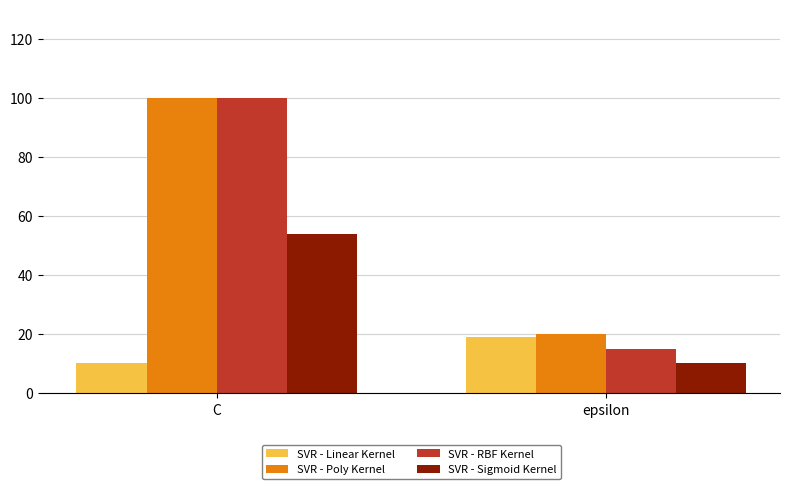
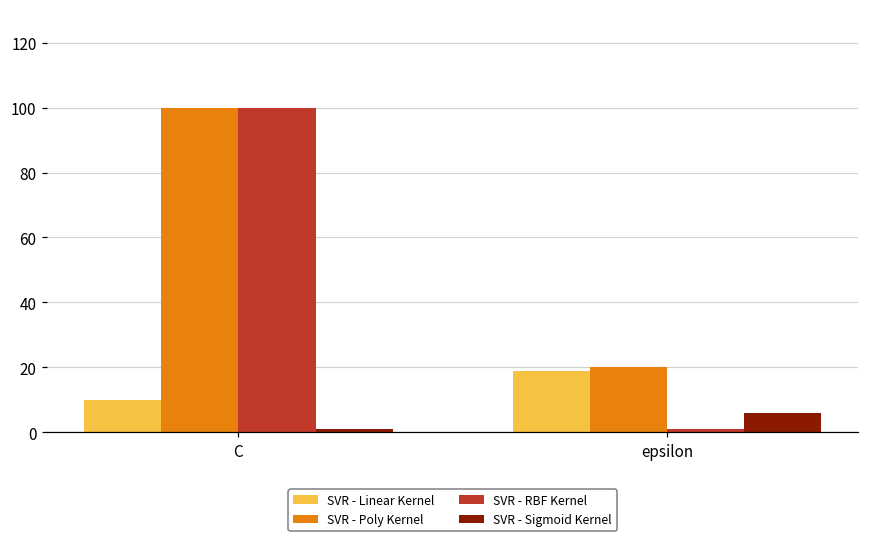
SVR - Sigmoid Kernel, C: 54 -> 1
SVR - RBF Kernel, epsilon: 15 -> 1
SVR - Sigmoid Kernel, epsilon: 10 -> 6
